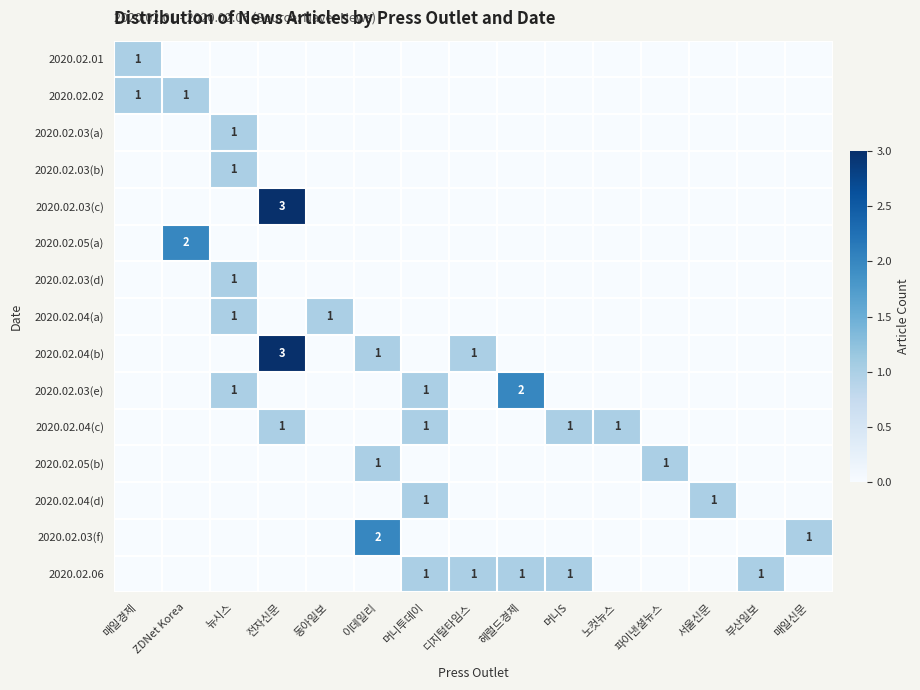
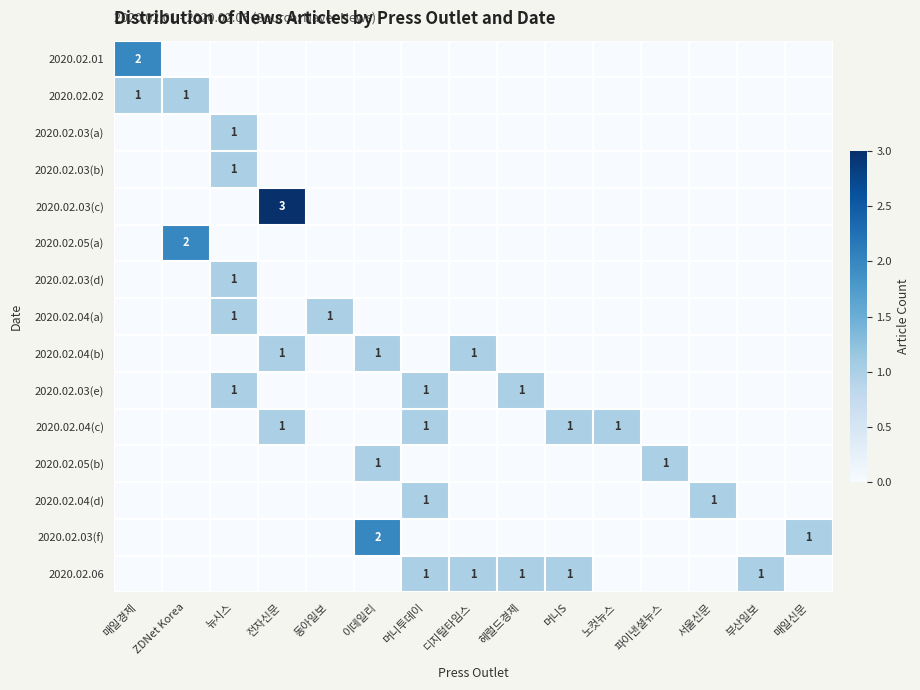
2020.02.01, 매일경제: 1 -> 2
2020.02.04(b), 전자신문: 3 -> 1
2020.02.03(e), 헤럴드경제: 2 -> 1
